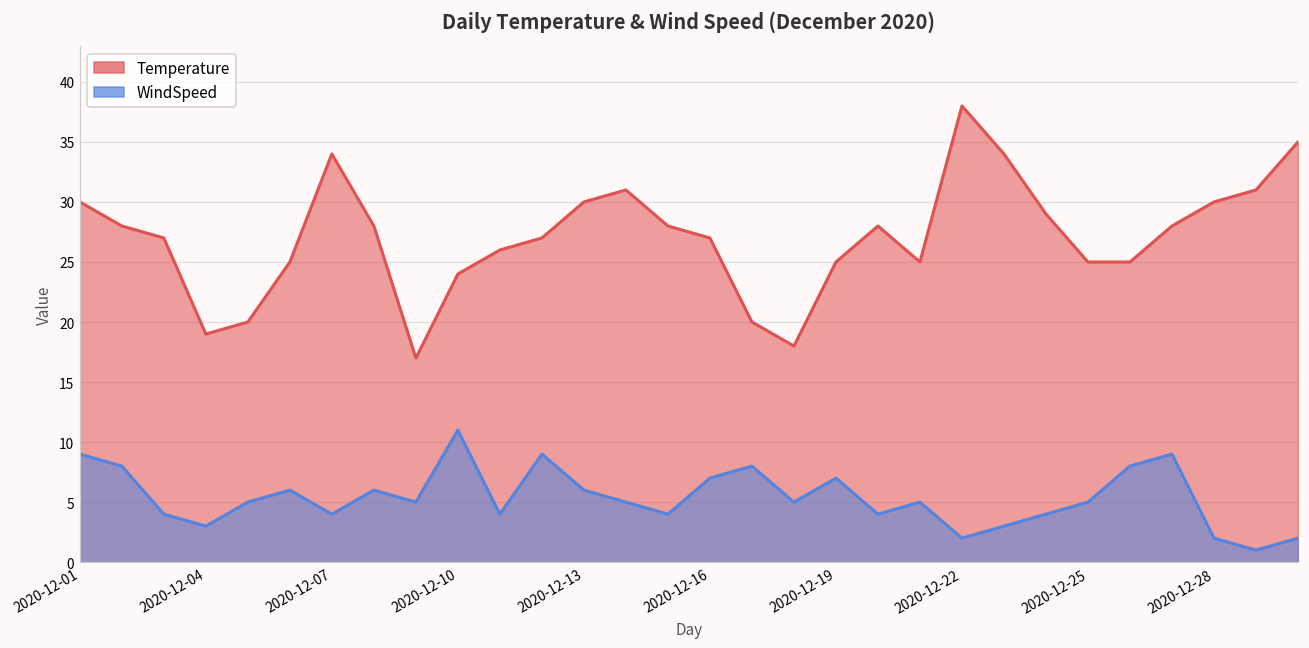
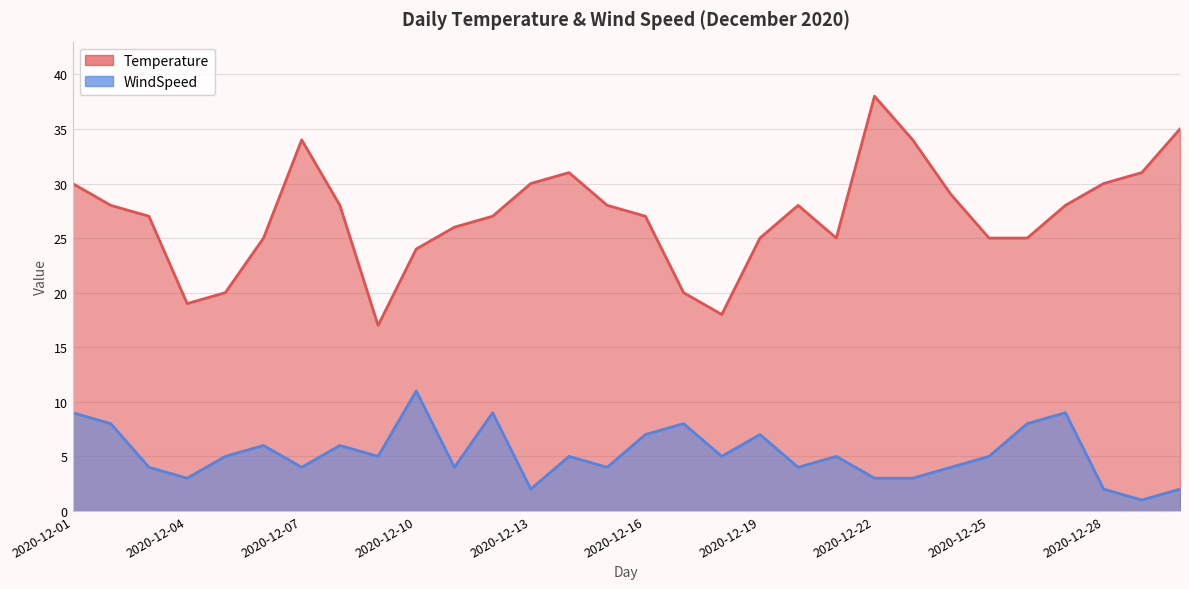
WindSpeed, 2020-12-13: 6 -> 2
WindSpeed, 2020-12-22: 2 -> 3
